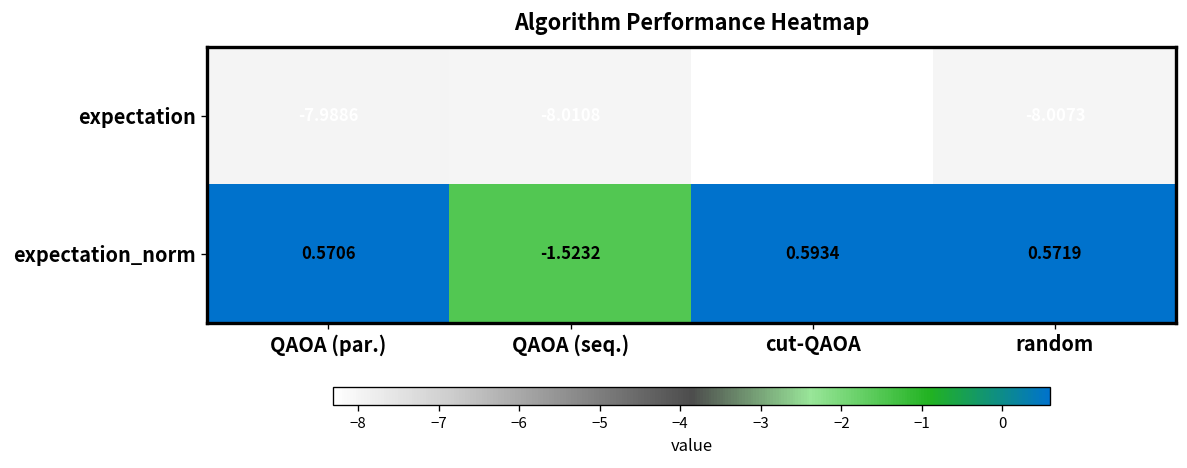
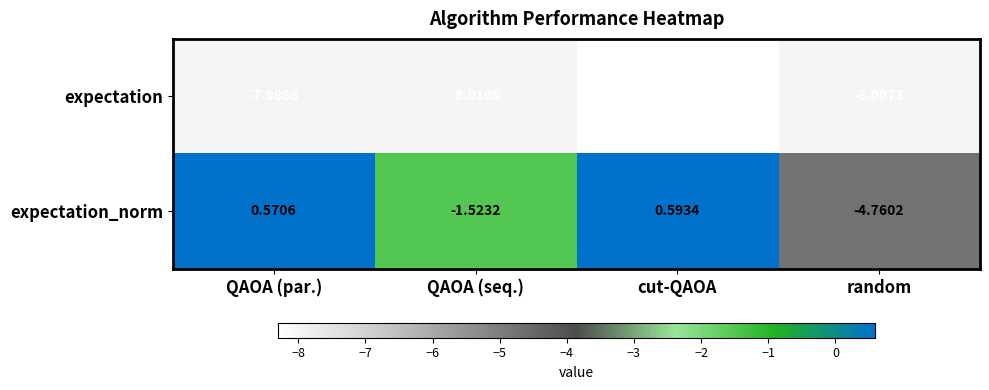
expectation_norm, random: 0.5719 -> -4.7602
